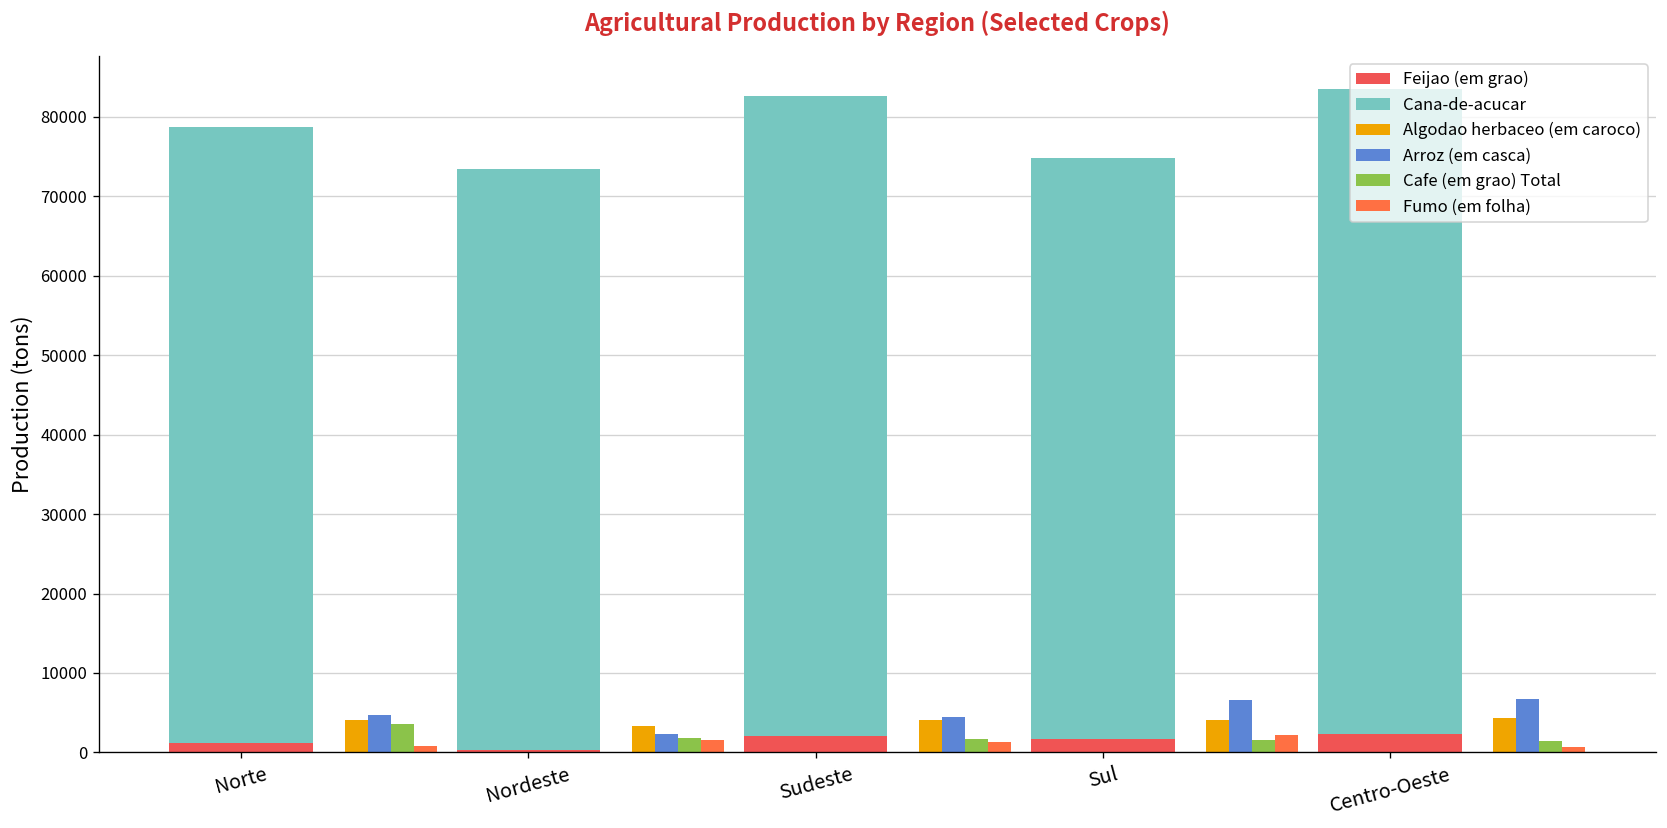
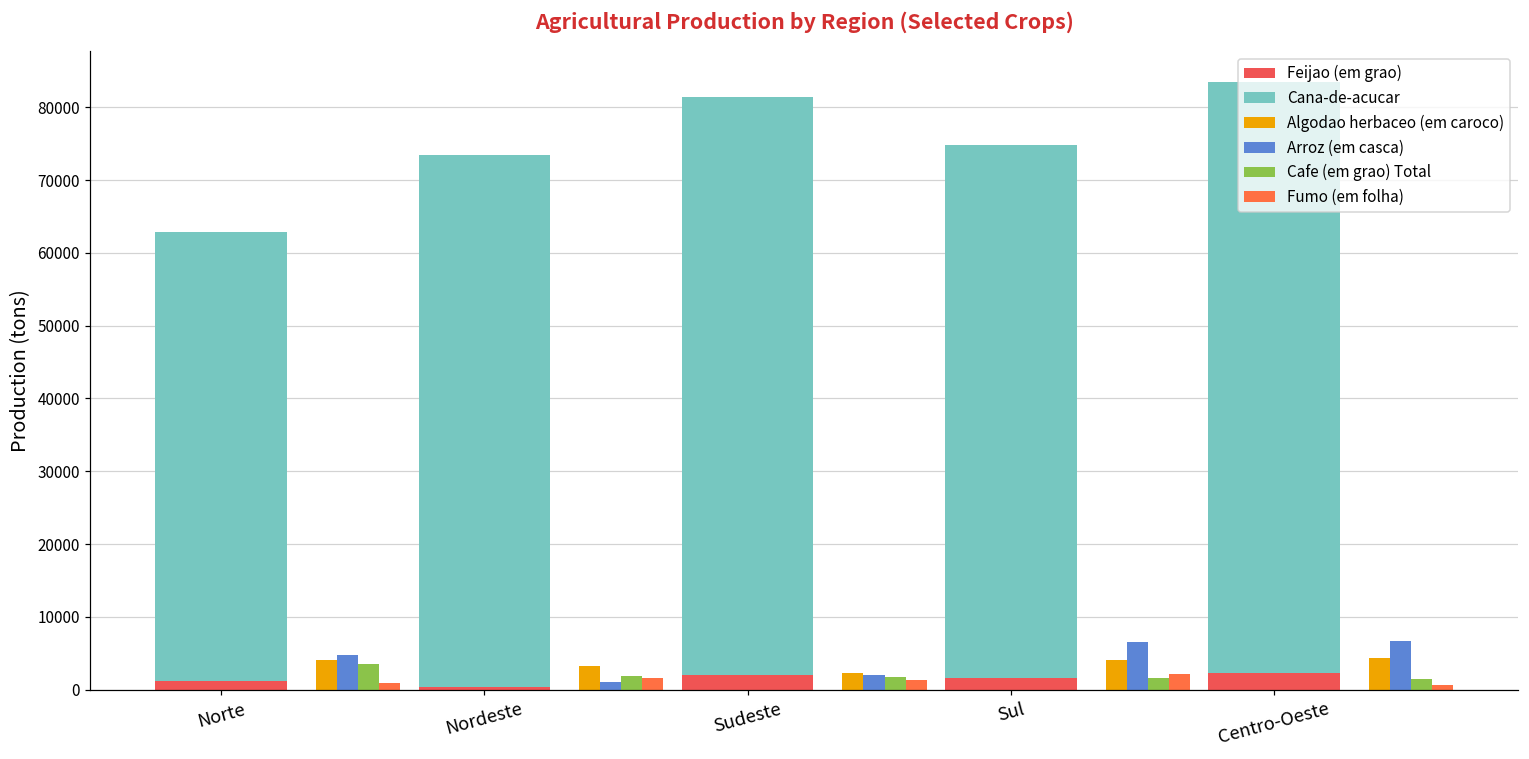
Cana-de-acucar, Norte: 78000 -> 62000
Arroz (em casca), Nordeste: 2000 -> 1000
Cana-de-acucar, Sudeste: 81000 -> 79000
Algodao herbaceo (em caroco), Sudeste: 4000 -> 2000
Arroz (em casca), Sudeste: 4000 -> 2000
